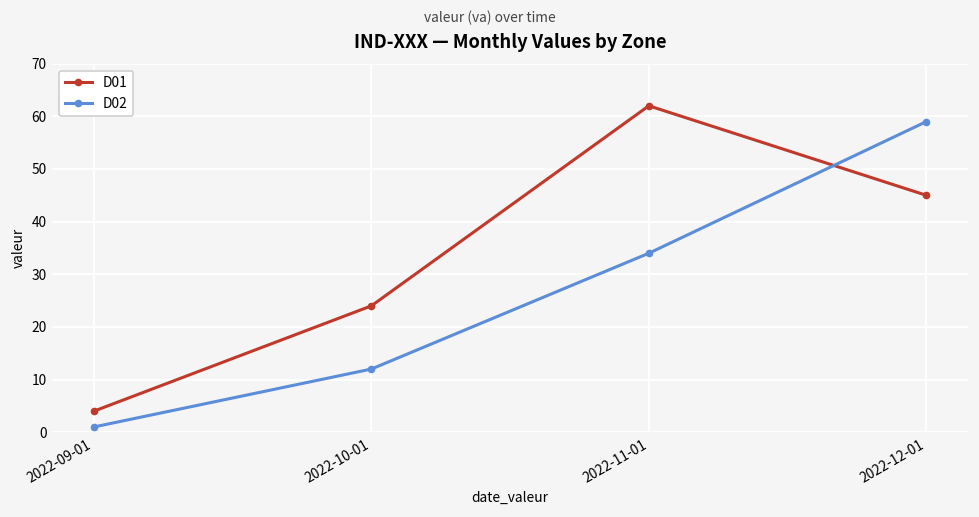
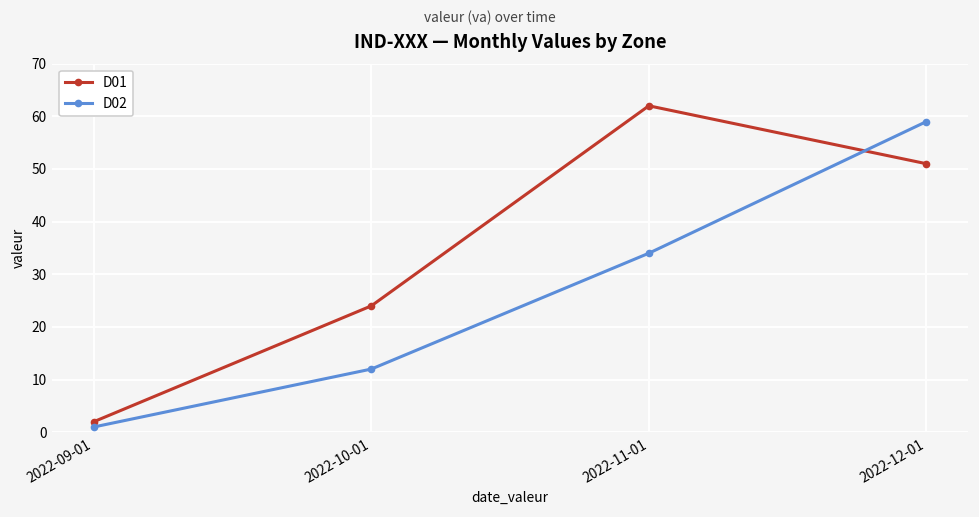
D01, 2022-09-01: 4 -> 2
D01, 2022-12-01: 45 -> 51
